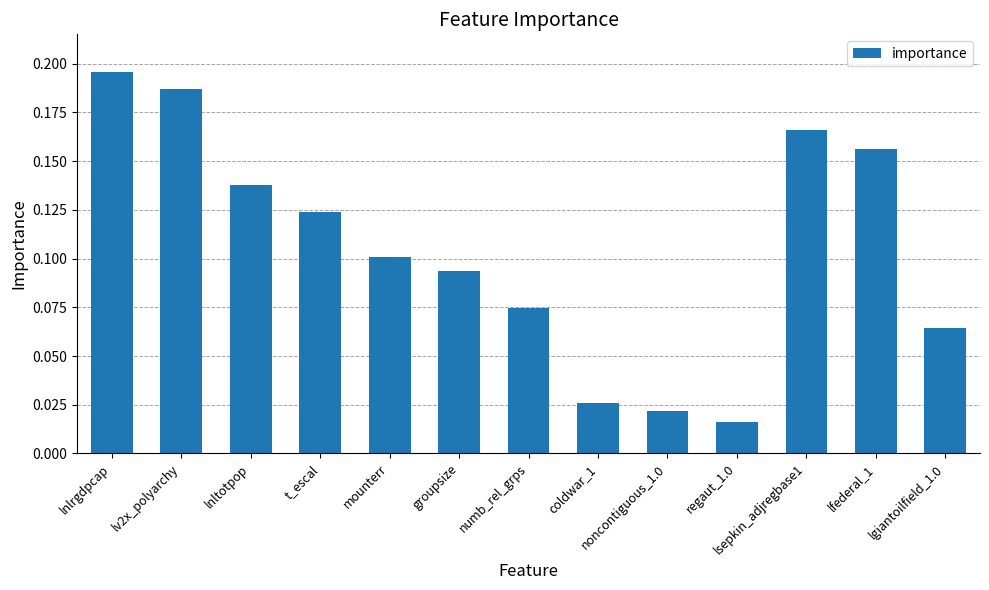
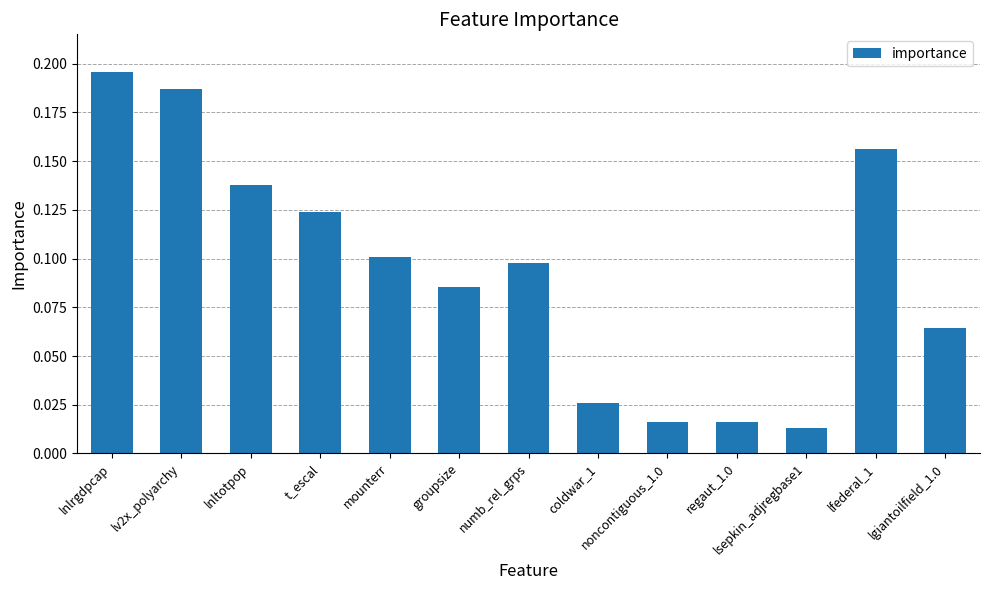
groupsize: 0.093 -> 0.085
numb_rel_grps: 0.075 -> 0.098
noncontiguous_1.0: 0.022 -> 0.016
lsepkin_adjregbase1: 0.166 -> 0.013
